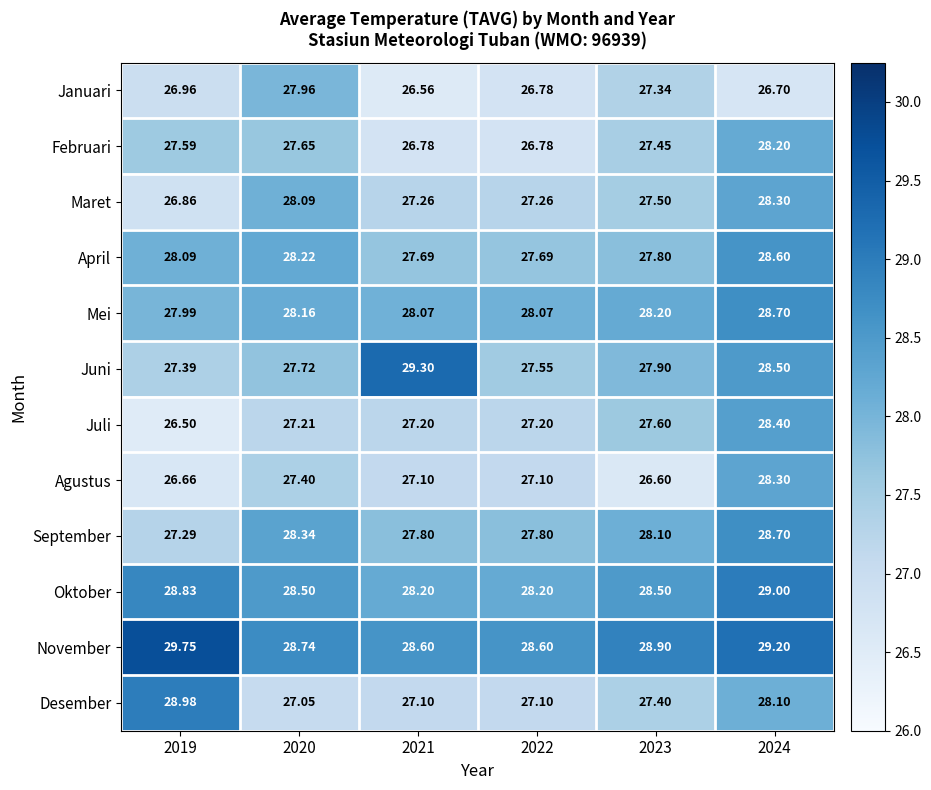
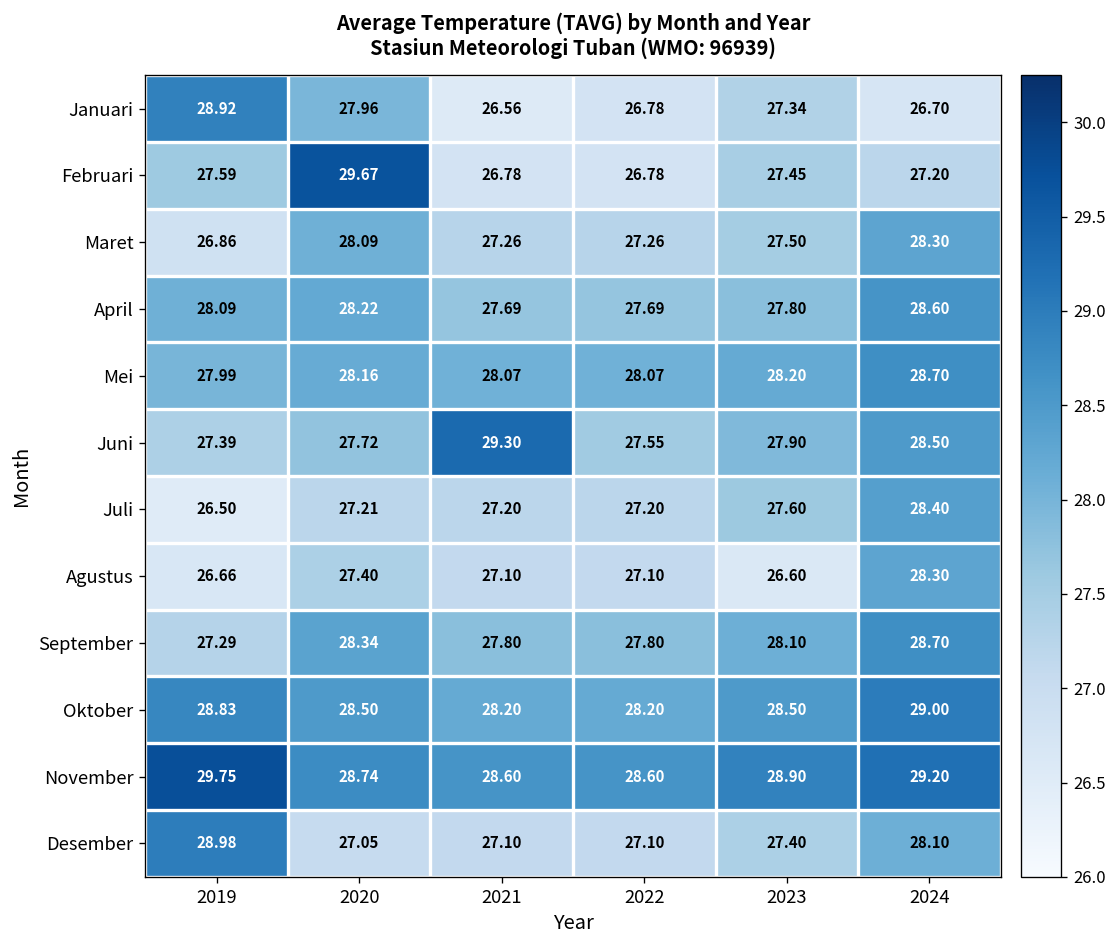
Januari, 2019: 26.96 -> 28.92
Februari, 2020: 27.65 -> 29.67
Februari, 2024: 28.20 -> 27.20
